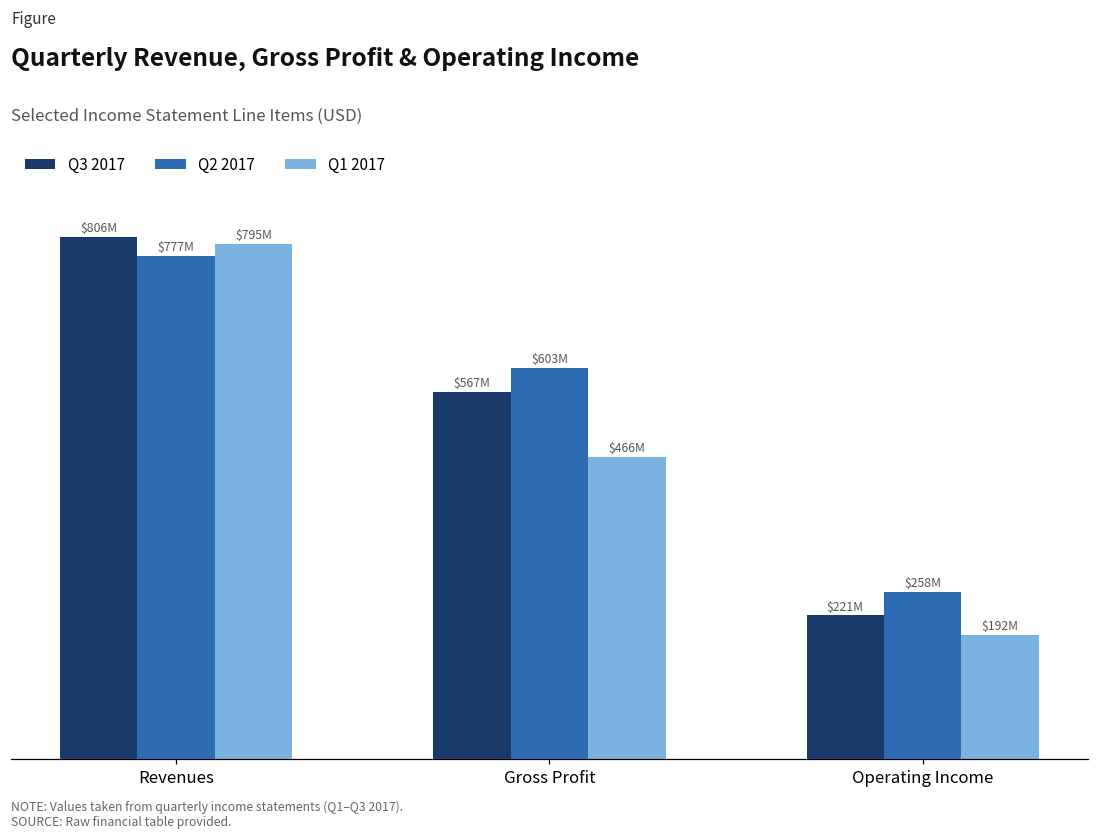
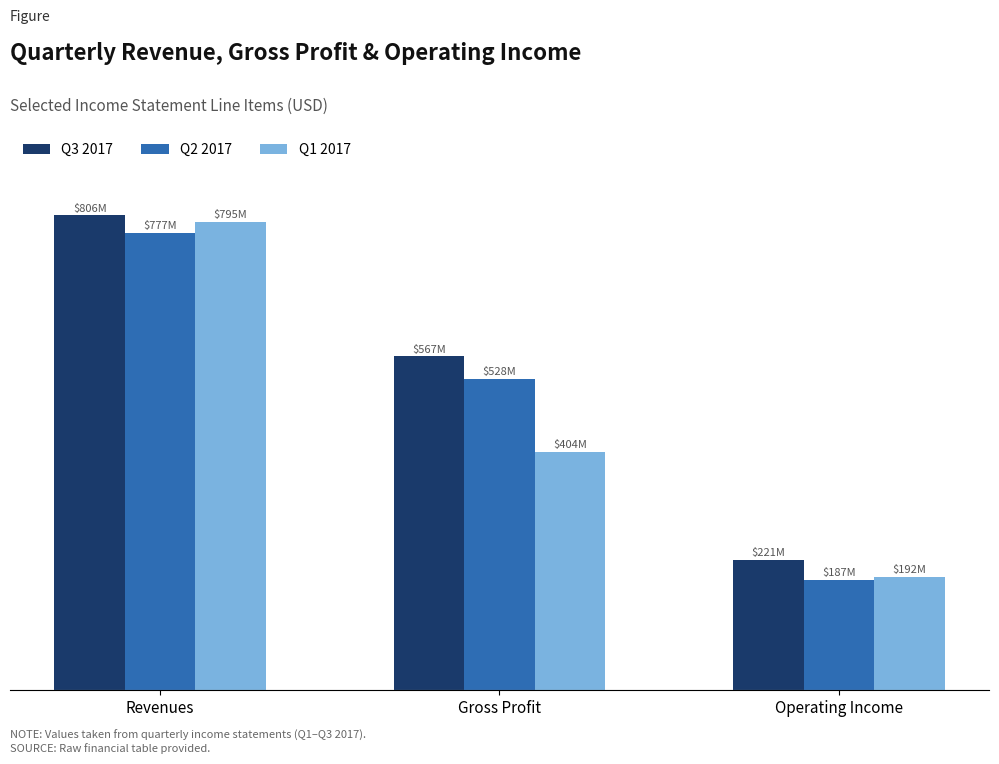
Q2 2017, Gross Profit: $603M -> $528M
Q1 2017, Gross Profit: $466M -> $404M
Q2 2017, Operating Income: $258M -> $187M
